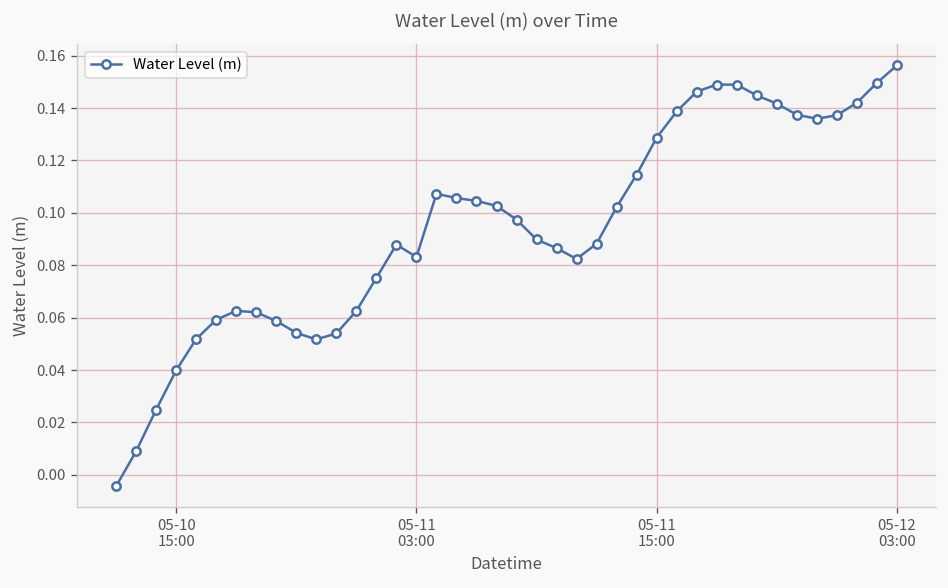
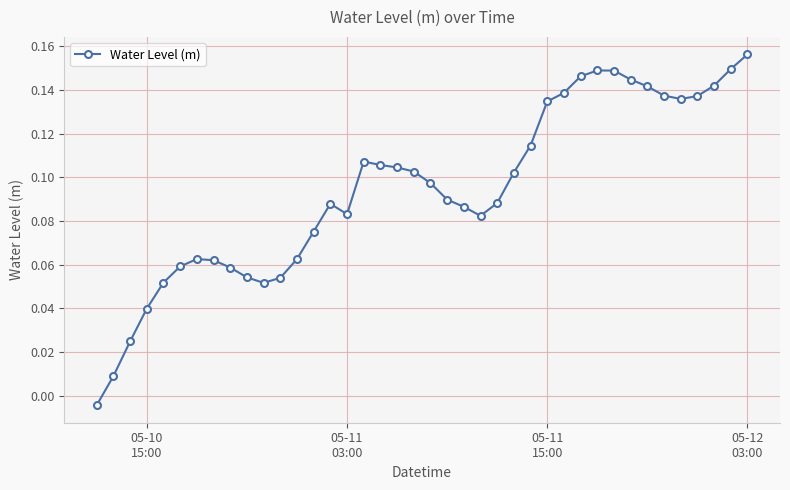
05-11 15:00: 0.129 -> 0.135
